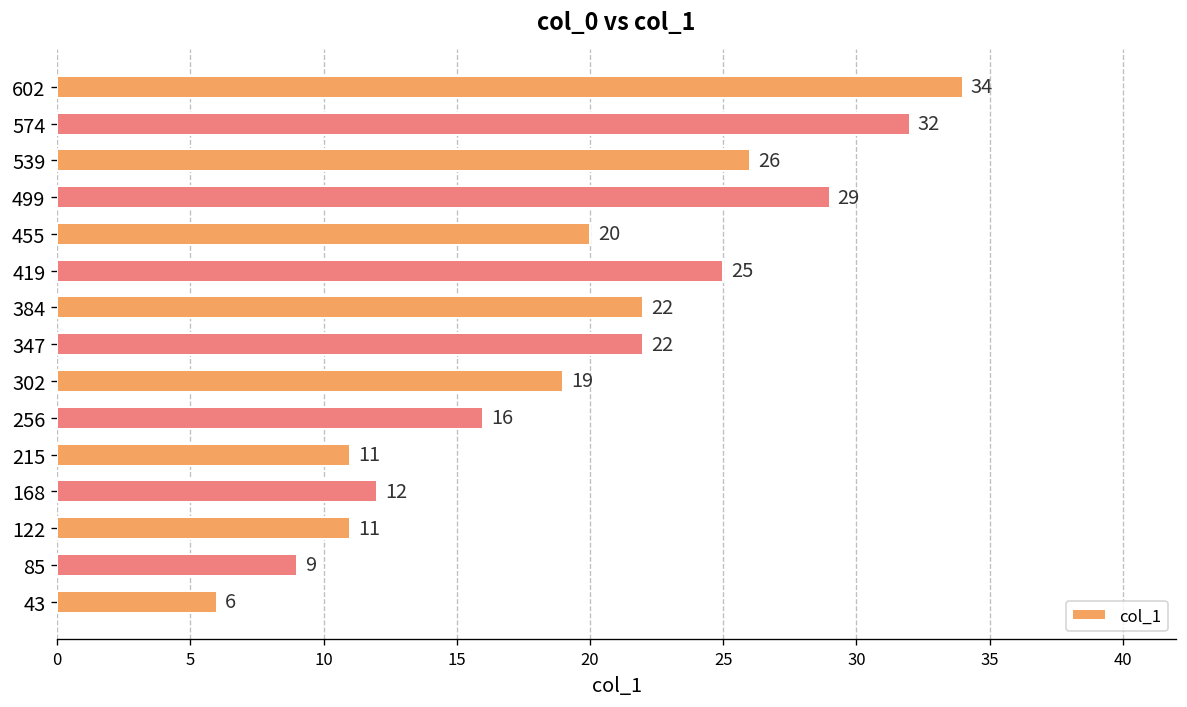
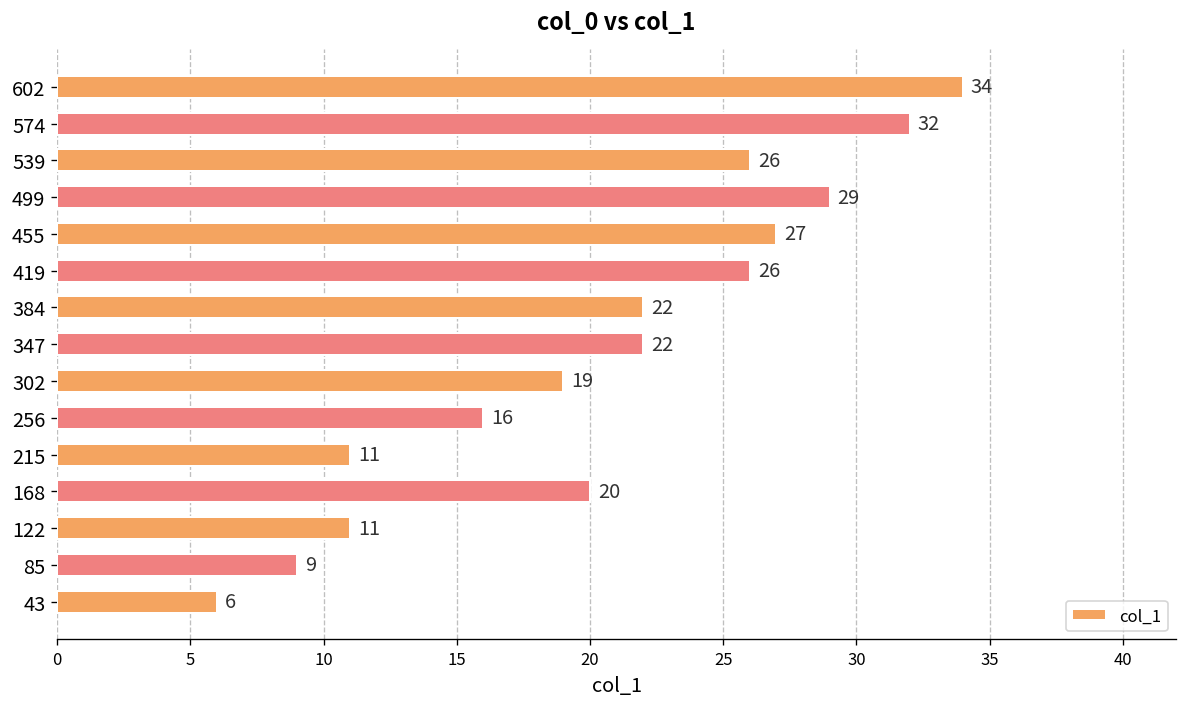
455: 20 -> 27
419: 25 -> 26
168: 12 -> 20
